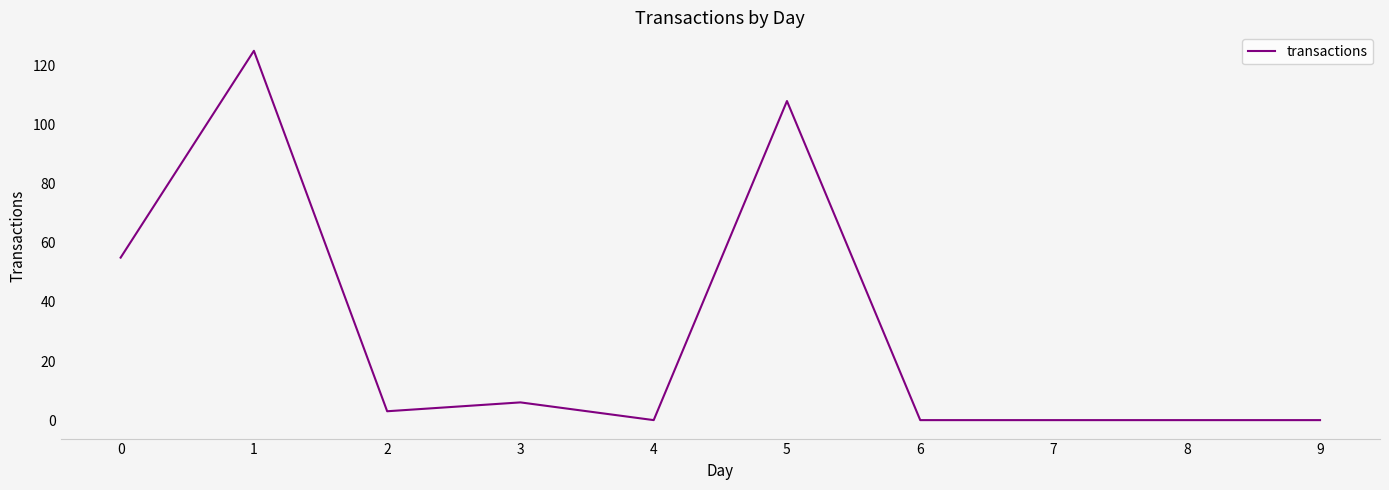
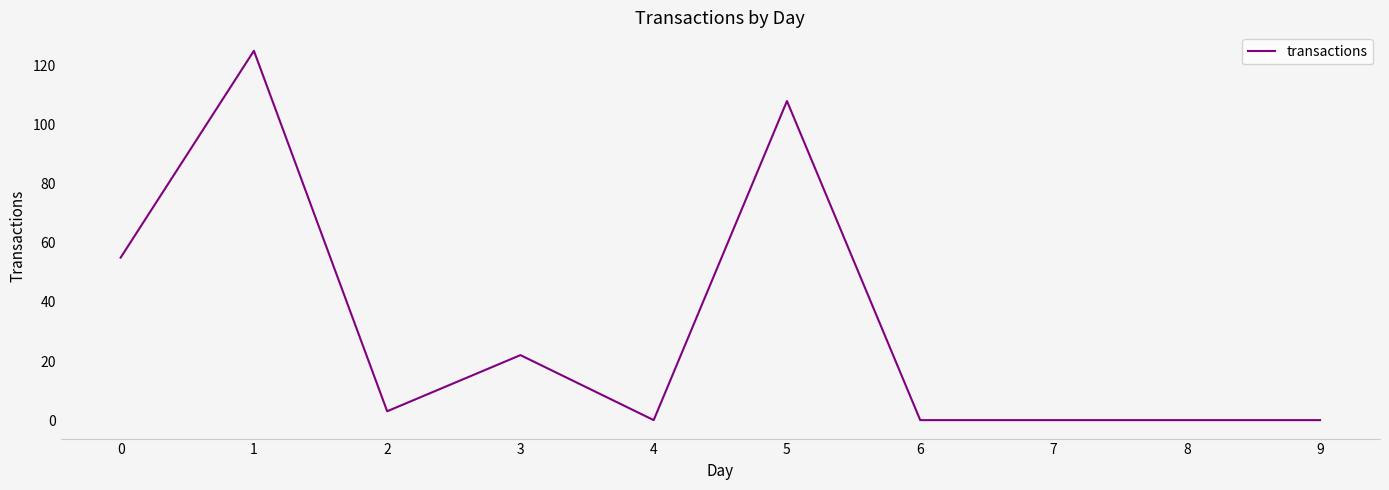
3: 6 -> 22
